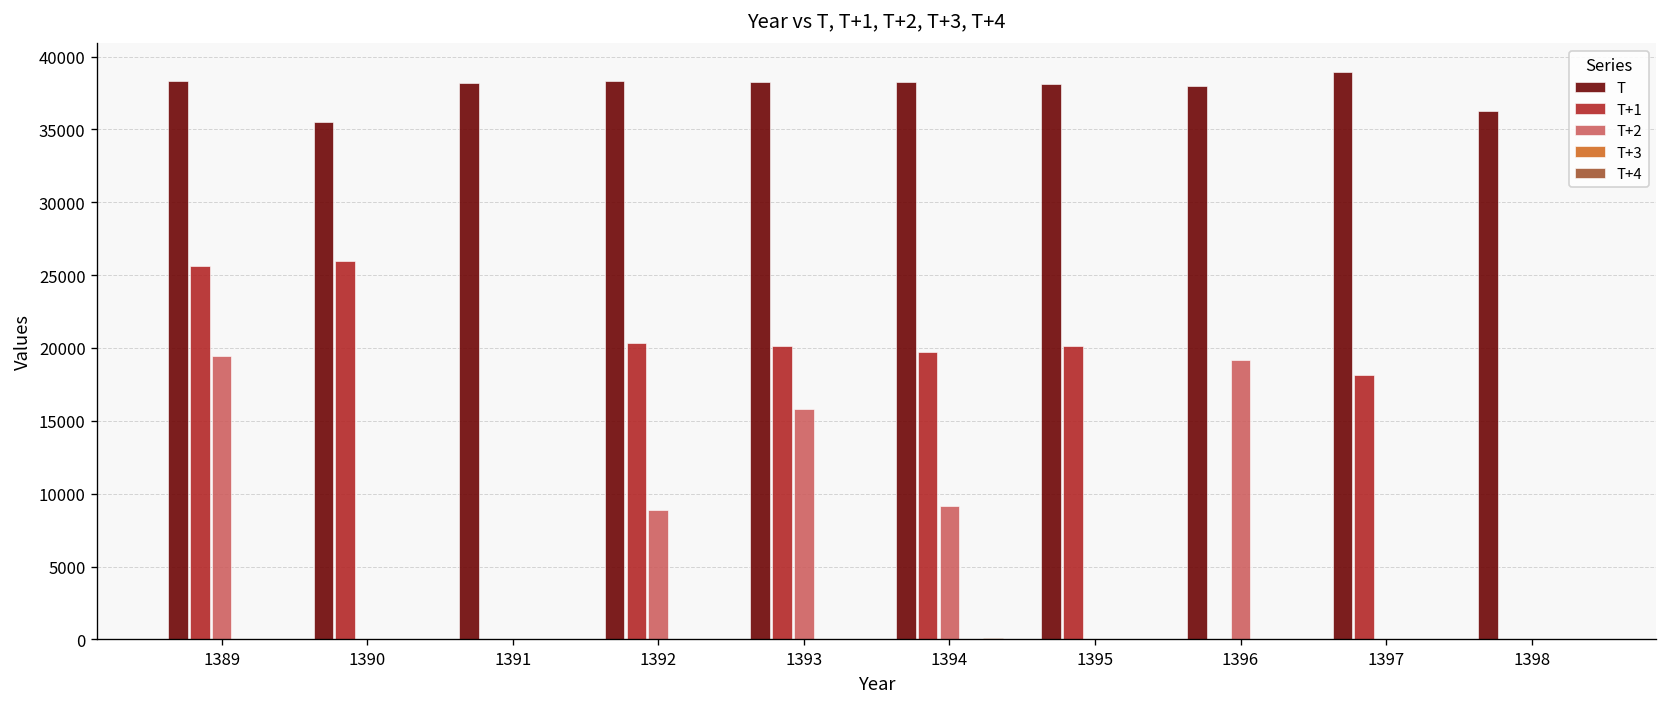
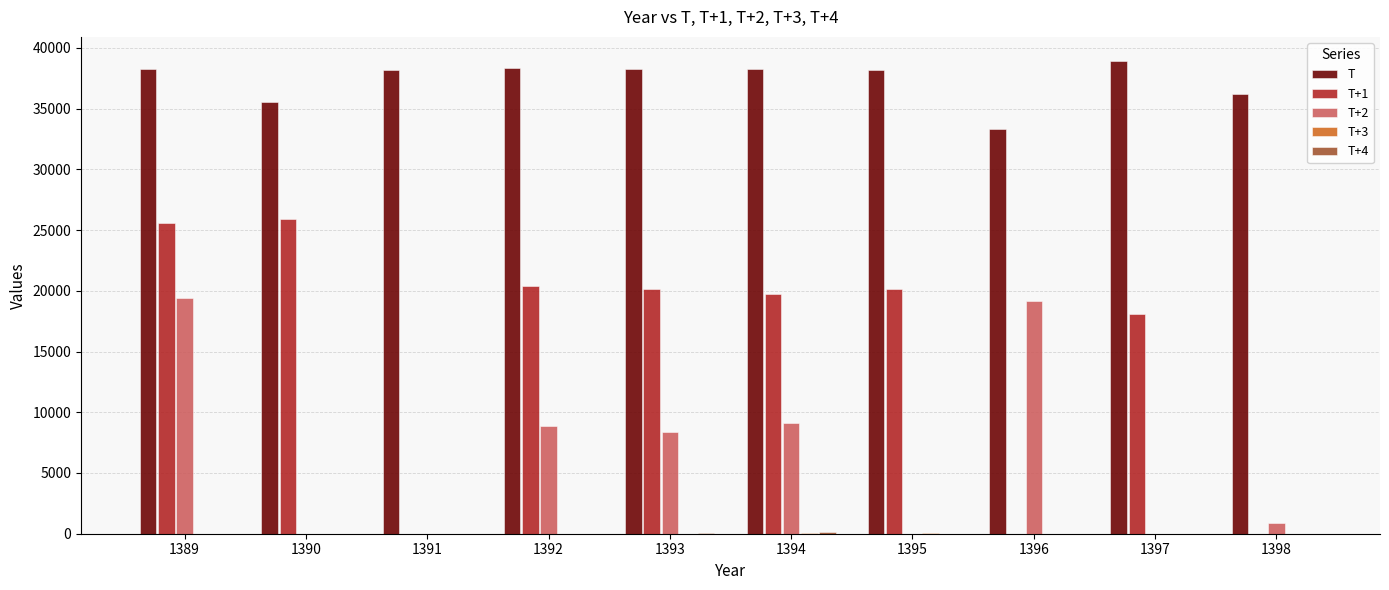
T+2, 1393: 15800 -> 8400
T, 1396: 38000 -> 33300
T+2, 1398: 0 -> 900
